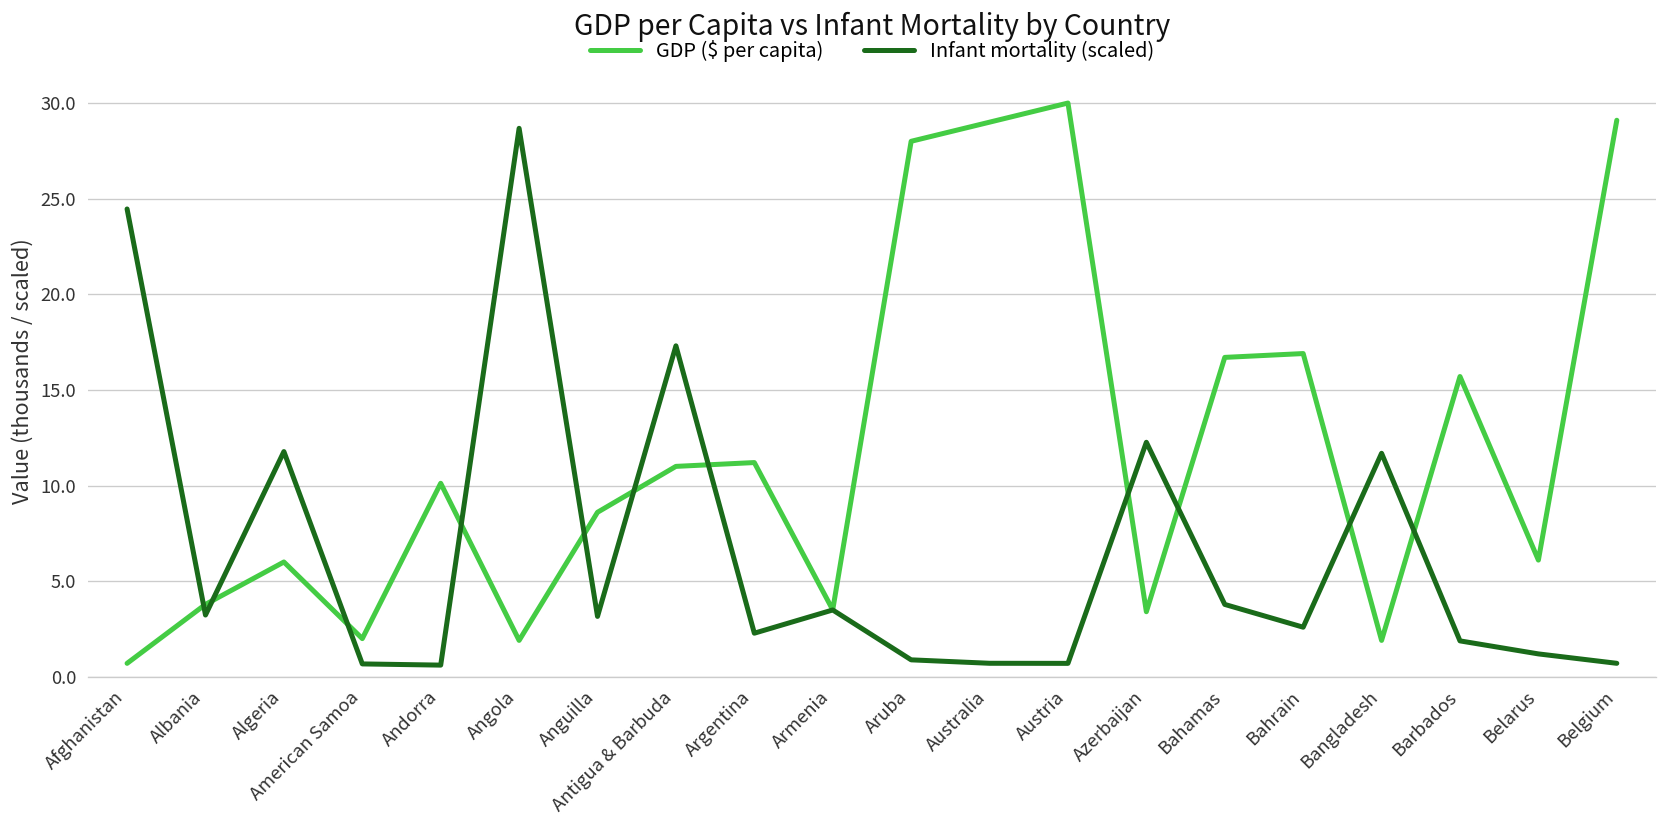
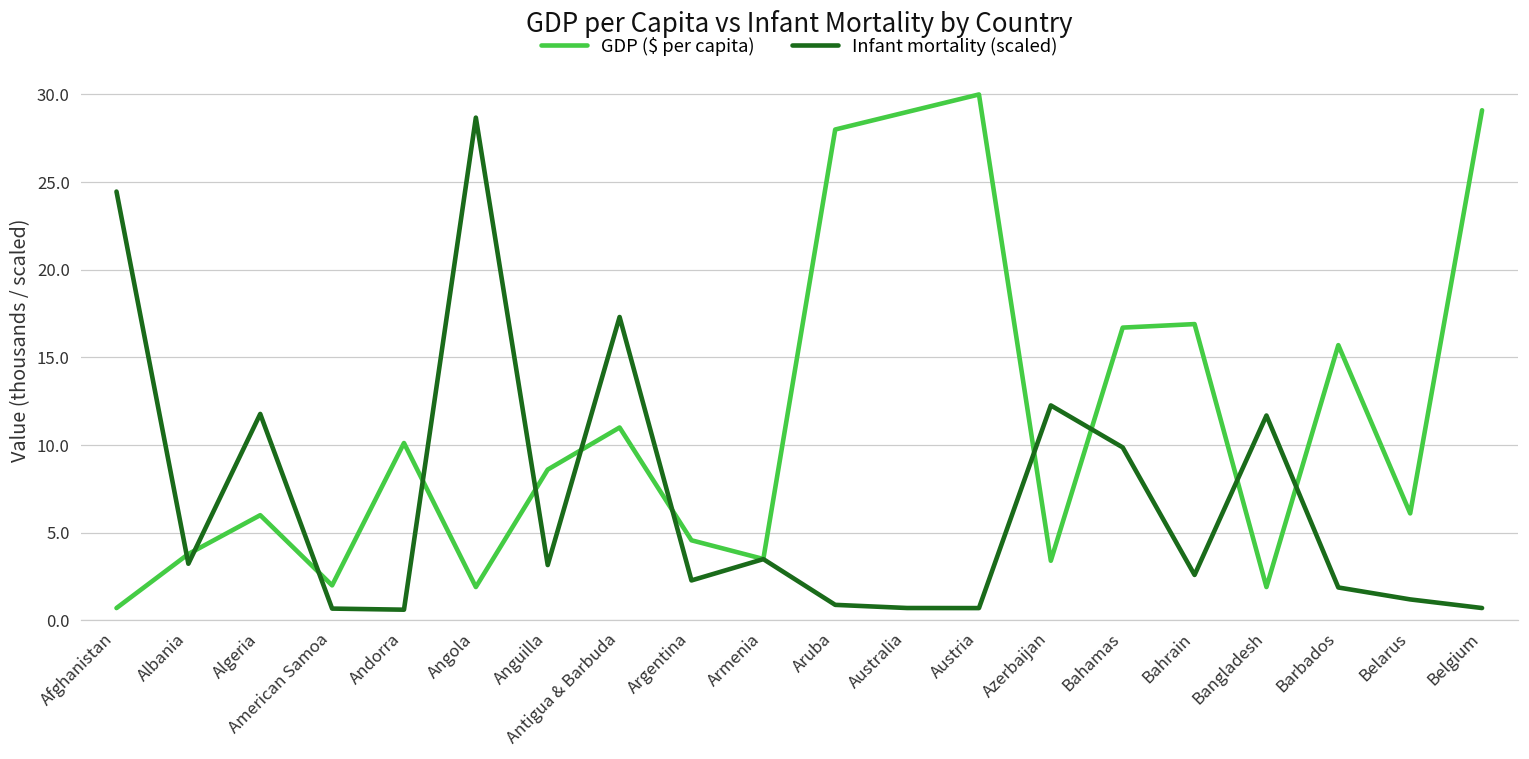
GDP ($ per capita), Argentina: 11.2 -> 4.6
Infant mortality (scaled), Bahamas: 3.8 -> 9.9
